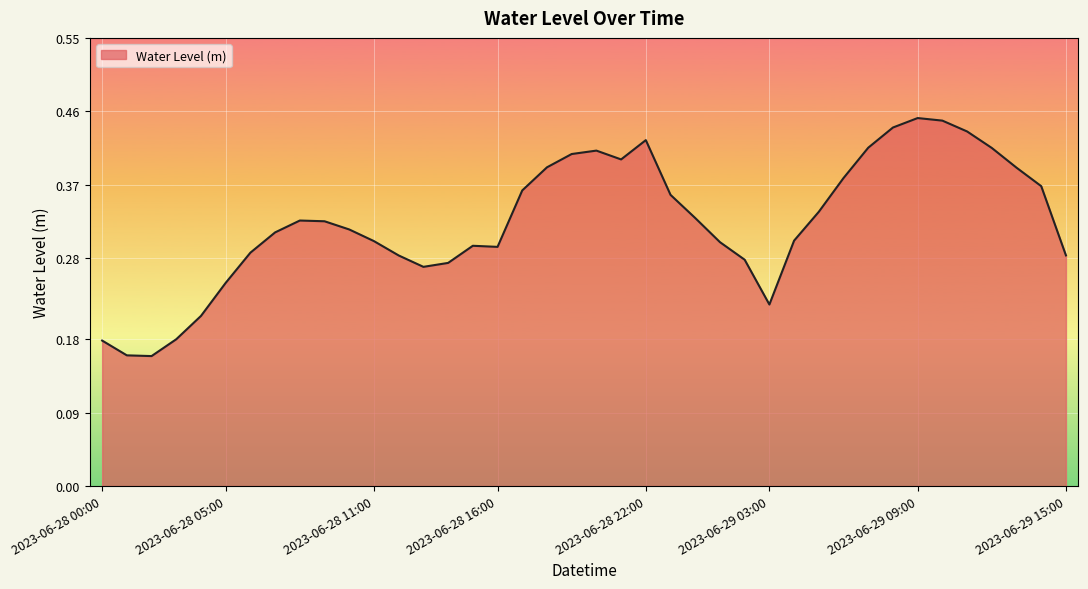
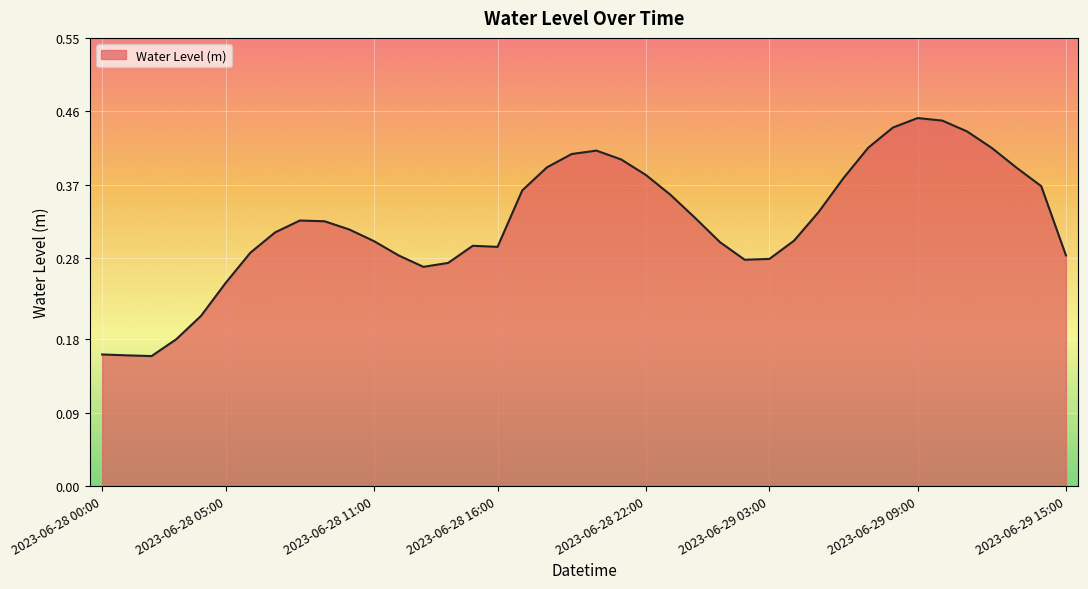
2023-06-28 00:00: 0.18 -> 0.16
2023-06-28 22:00: 0.42 -> 0.38
2023-06-29 03:00: 0.22 -> 0.28
